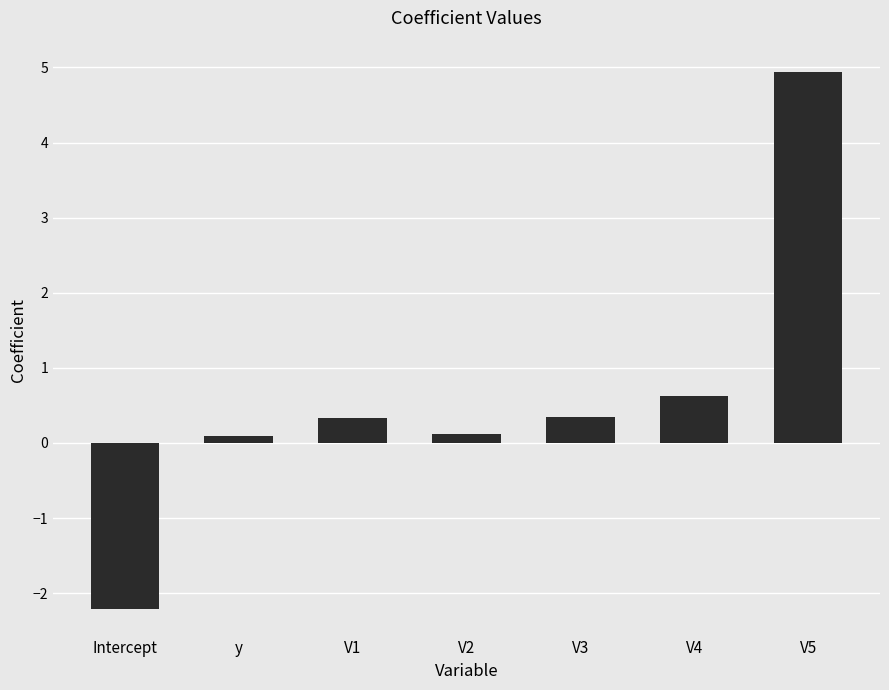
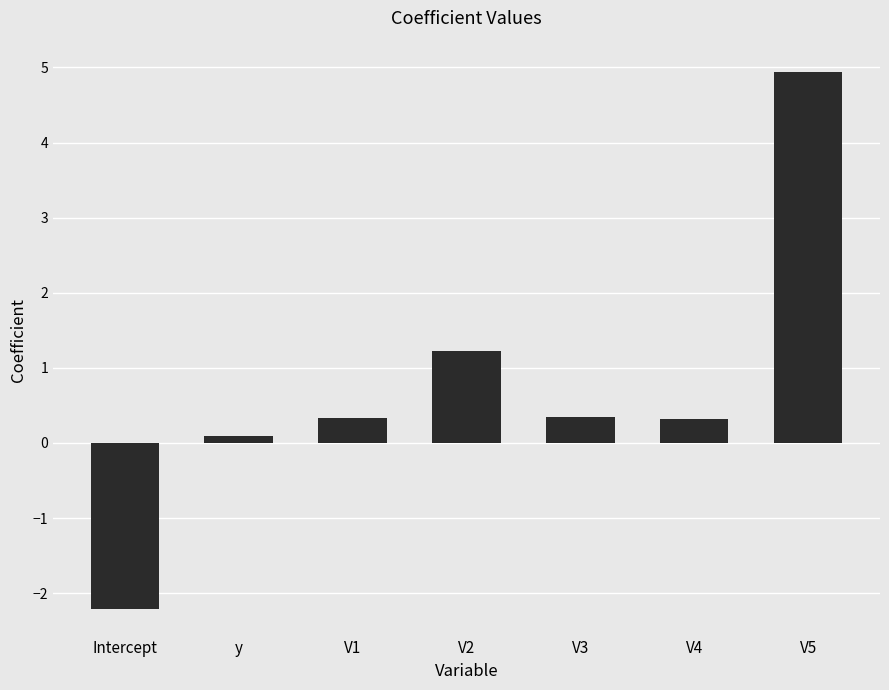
V2: 0.1 -> 1.2
V4: 0.6 -> 0.3
